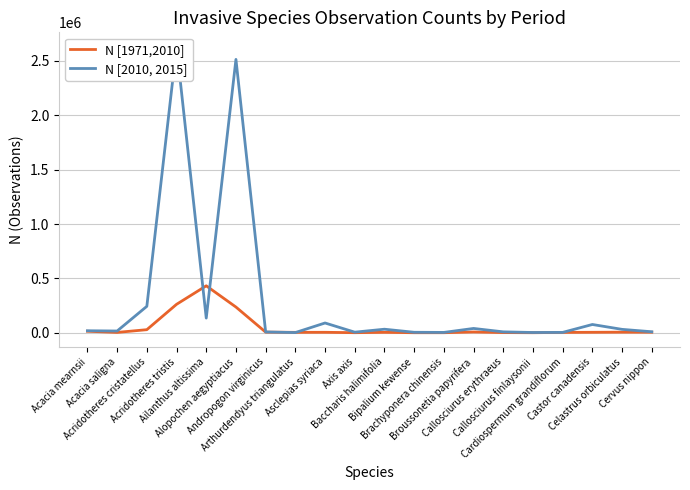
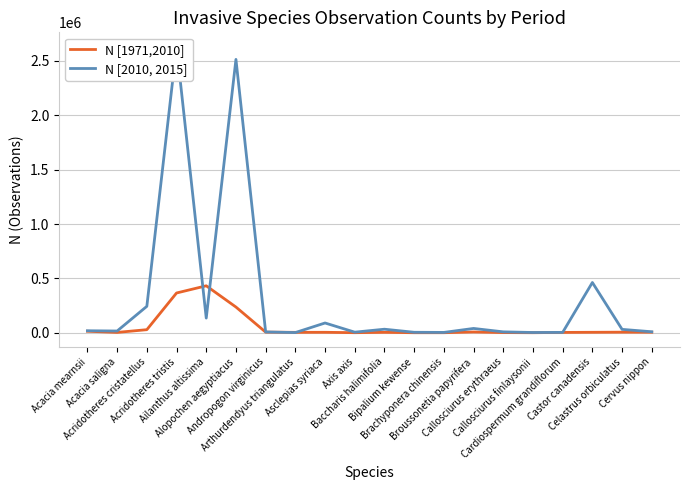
N [1971,2010], Acridotheres tristis: 260000 -> 370000
N [2010, 2015], Castor canadensis: 80000 -> 460000
